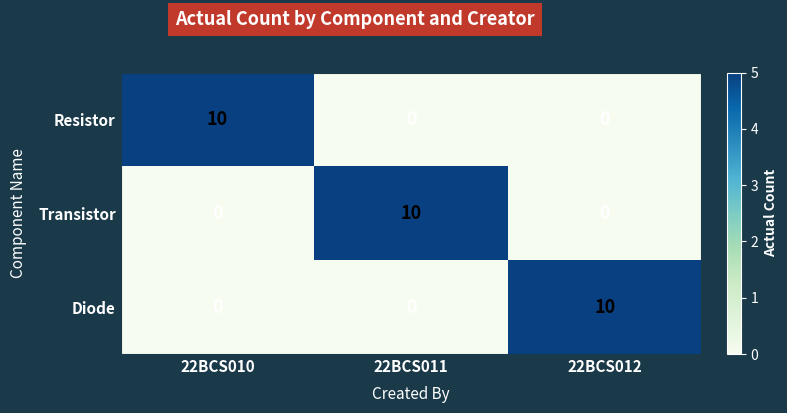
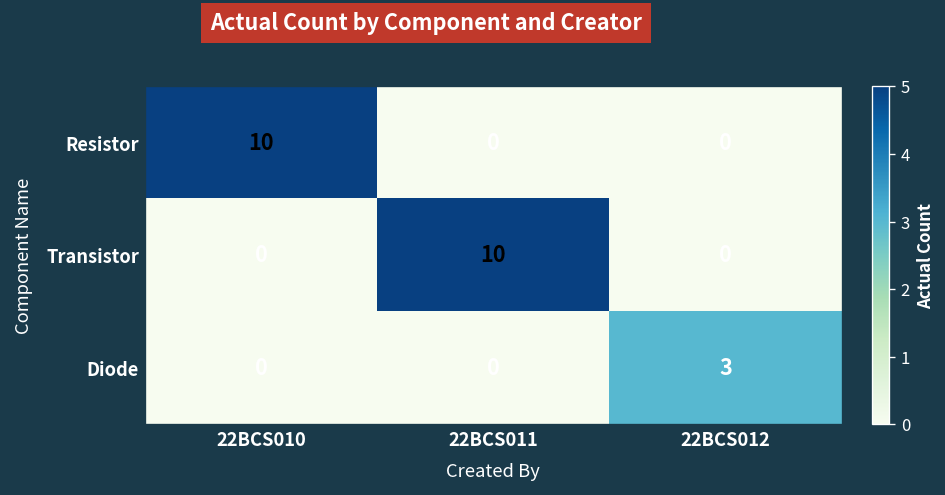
Diode, 22BCS012: 10 -> 3
